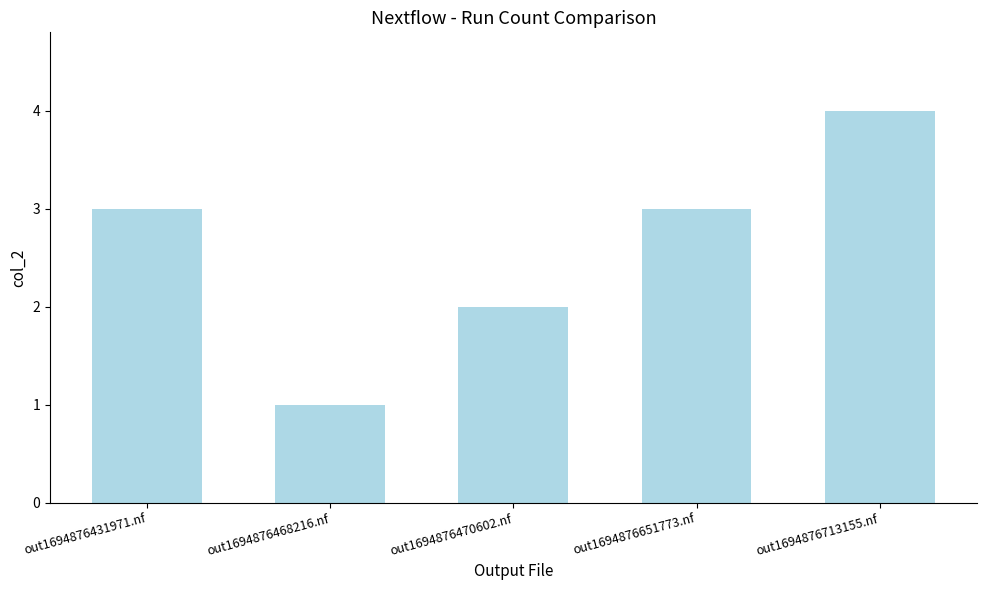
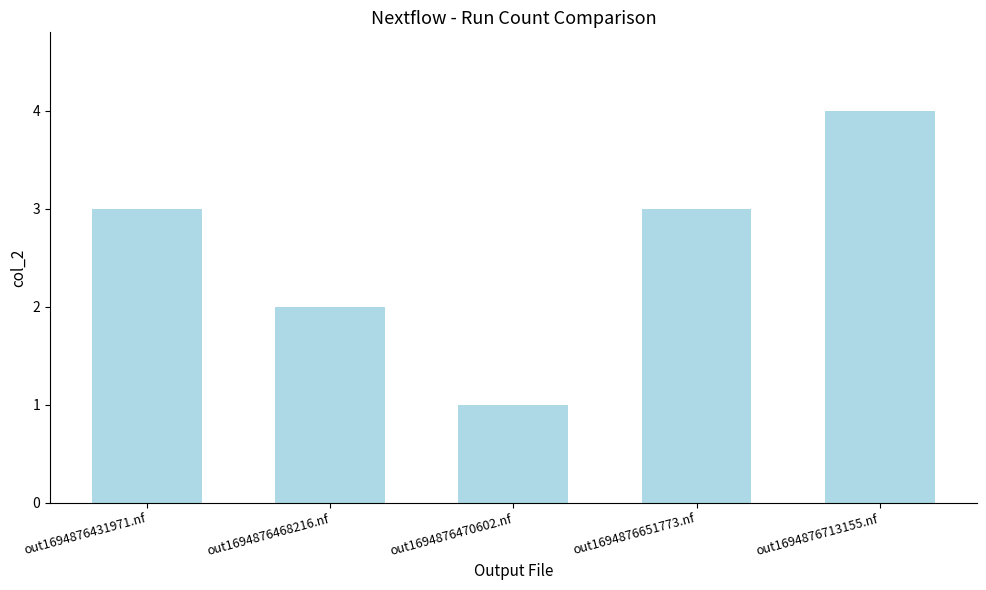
out1694876468216.nf: 1 -> 2
out1694876470602.nf: 2 -> 1
